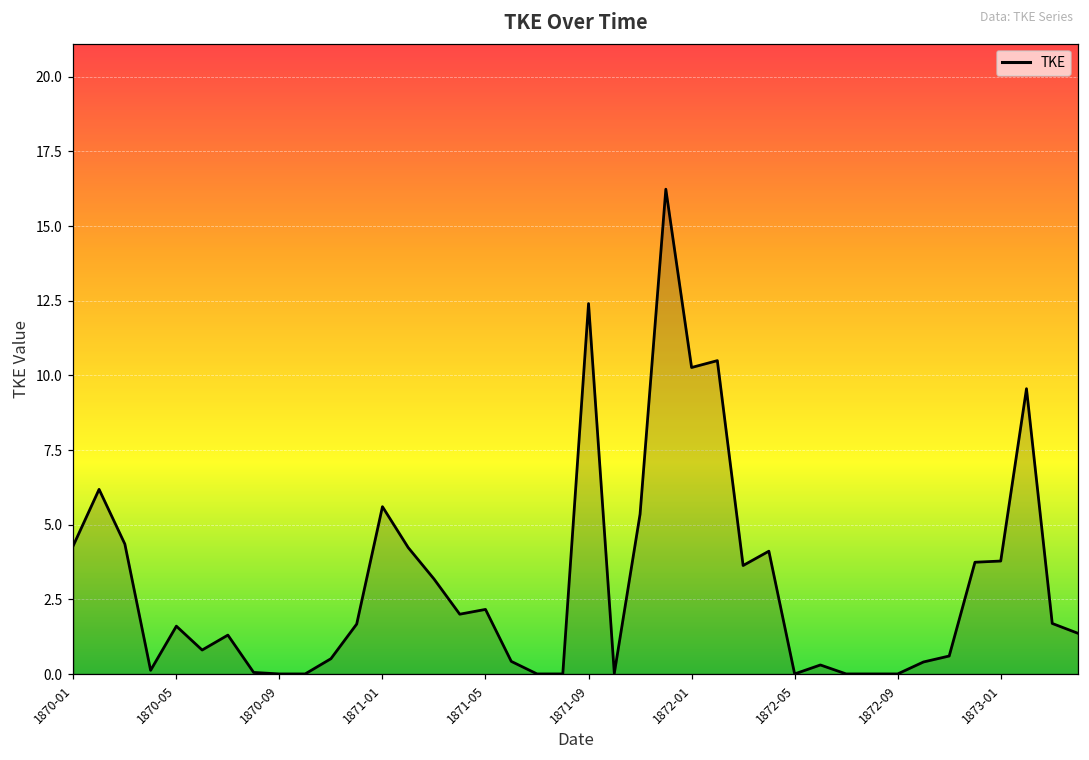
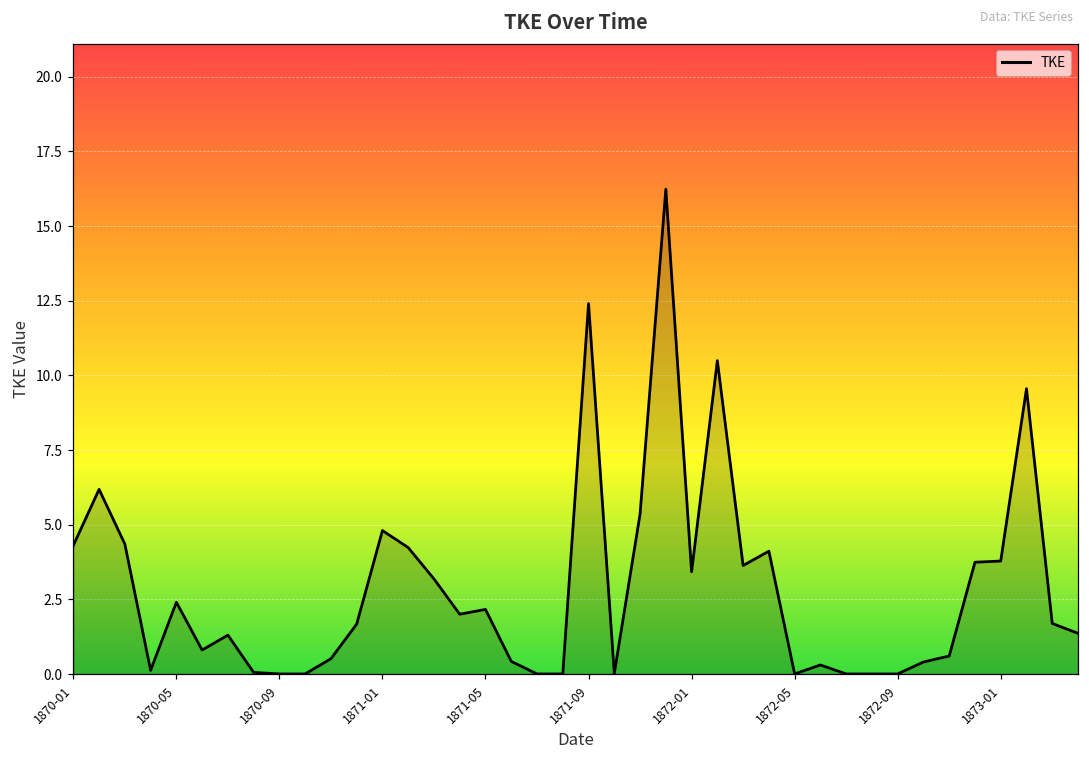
1870-05: 1.6 -> 2.4
1871-01: 5.6 -> 4.8
1872-01: 10.3 -> 3.4
